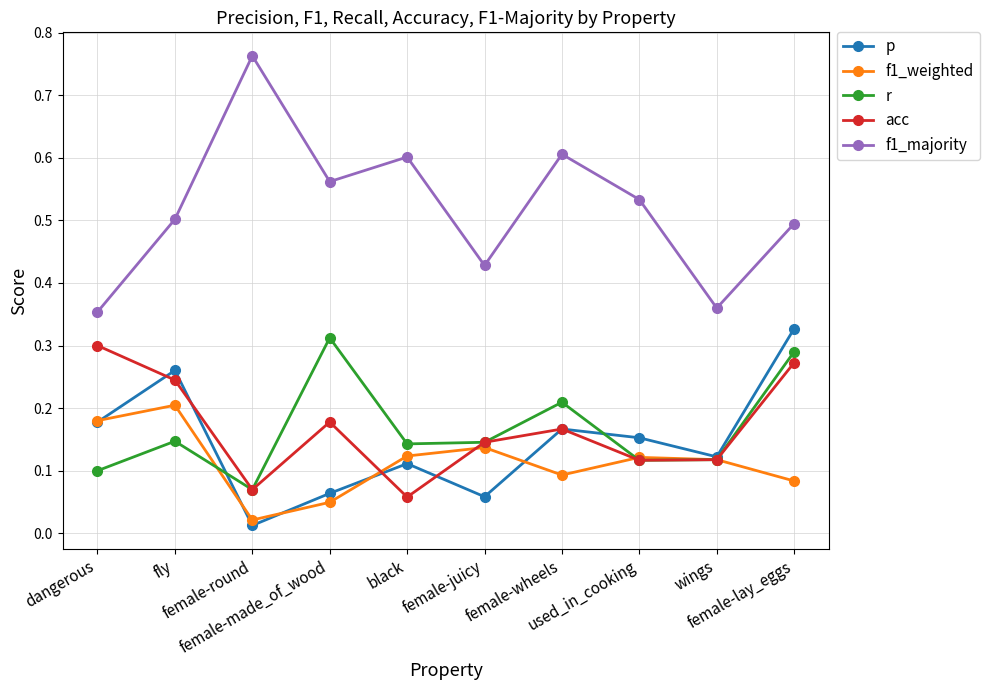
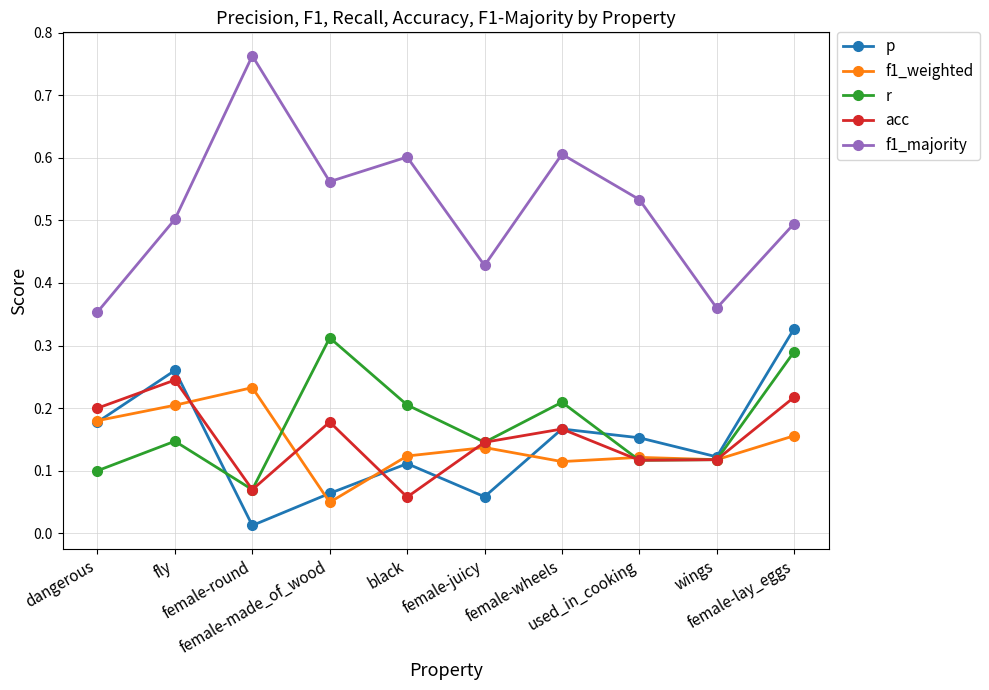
acc, dangerous: 0.3 -> 0.2
f1_weighted, female-round: 0.02 -> 0.23
r, black: 0.14 -> 0.21
f1_weighted, female-wheels: 0.09 -> 0.11
f1_weighted, female-lay_eggs: 0.08 -> 0.16
acc, female-lay_eggs: 0.27 -> 0.22
